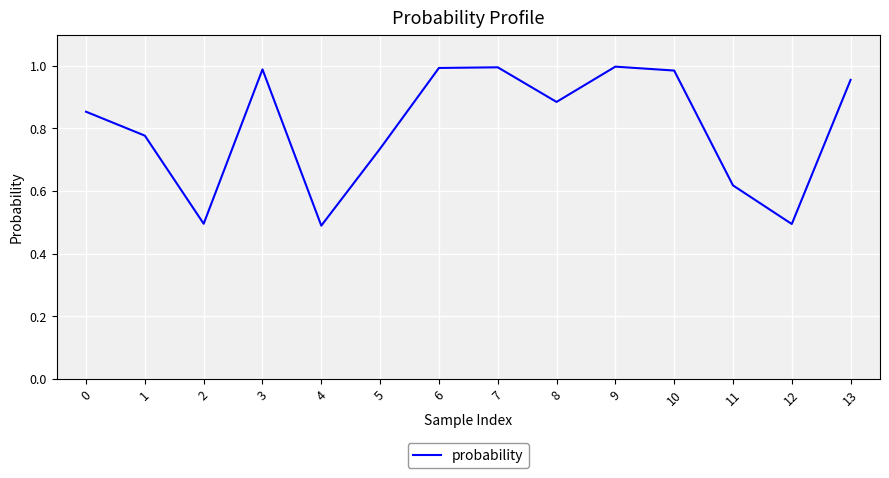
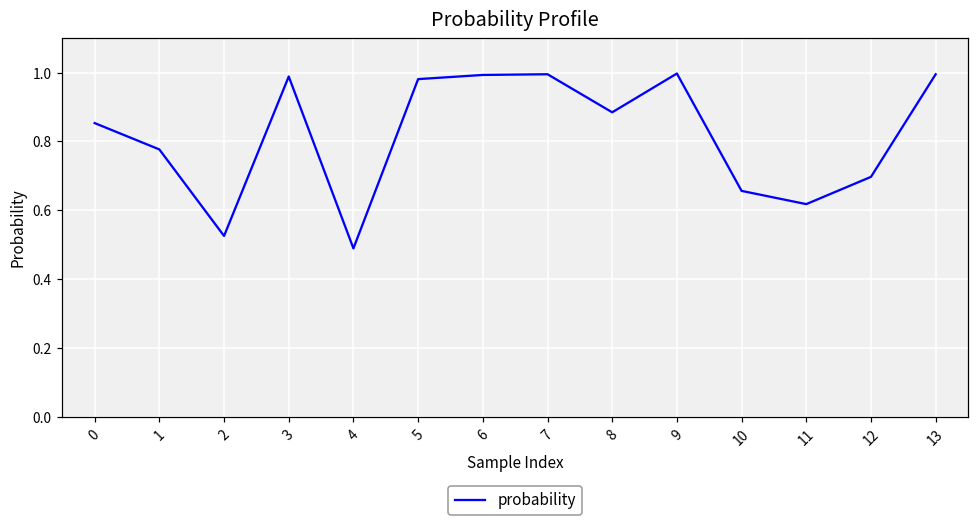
2: 0.50 -> 0.53
5: 0.74 -> 0.98
10: 0.98 -> 0.66
12: 0.49 -> 0.70
13: 0.96 -> 1.00
